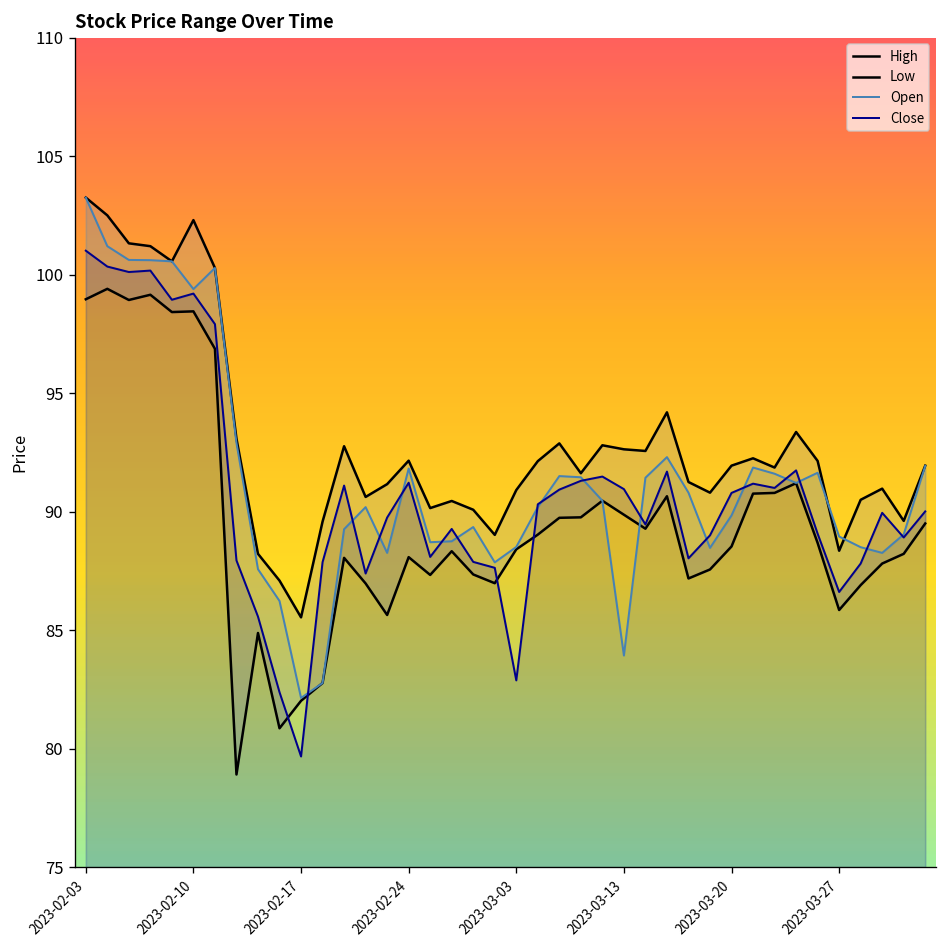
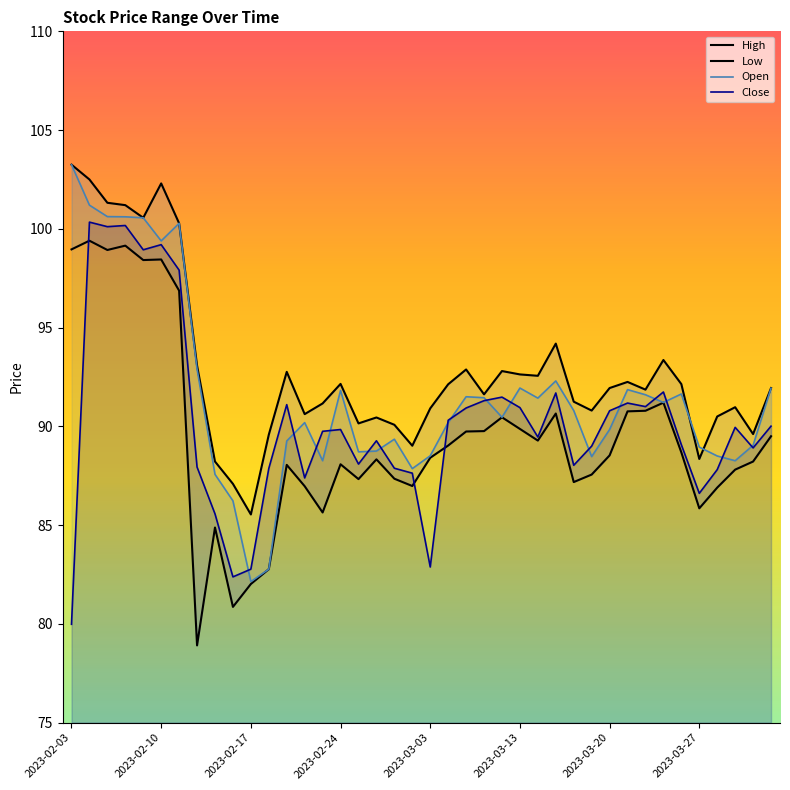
Close, 2023-02-03: 101.0 -> 80.0
Close, 2023-02-17: 79.7 -> 82.8
Close, 2023-02-24: 91.2 -> 89.8
Open, 2023-03-13: 83.9 -> 91.9
